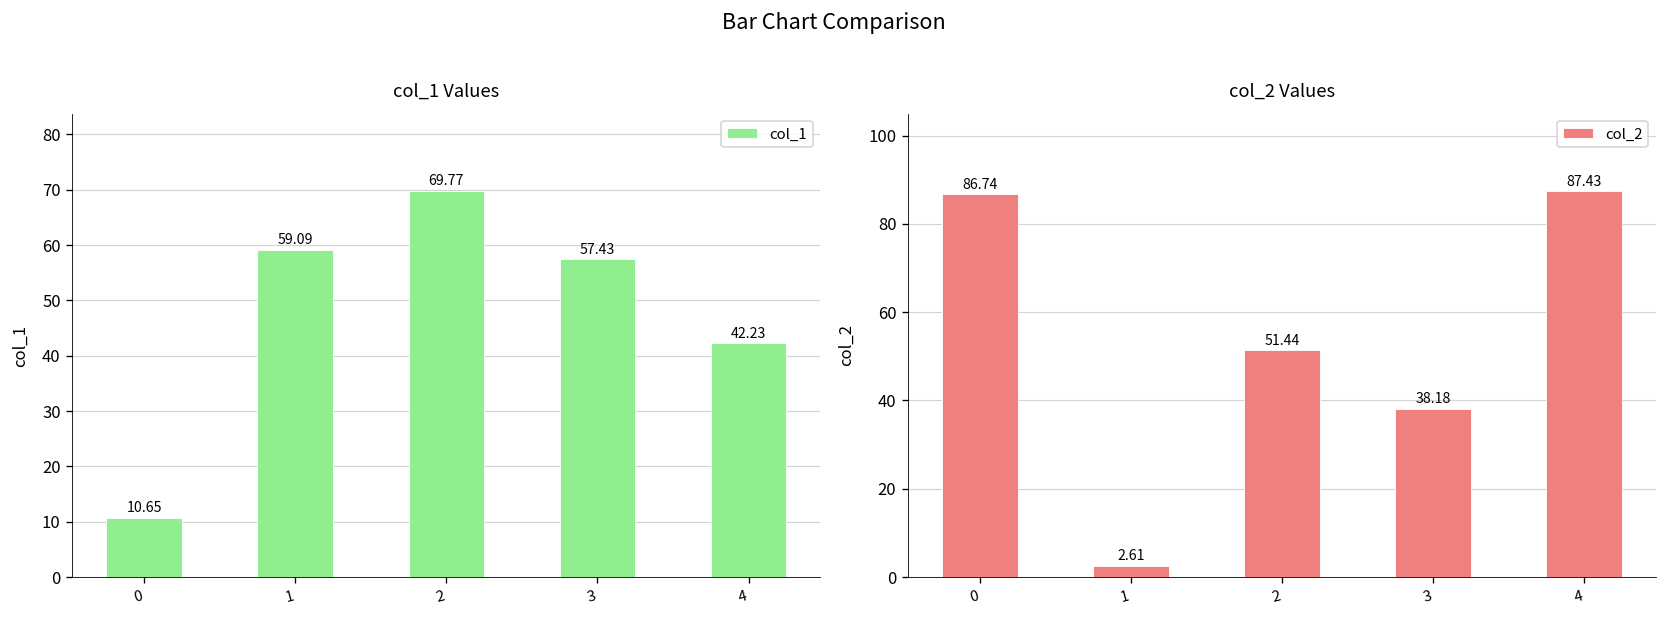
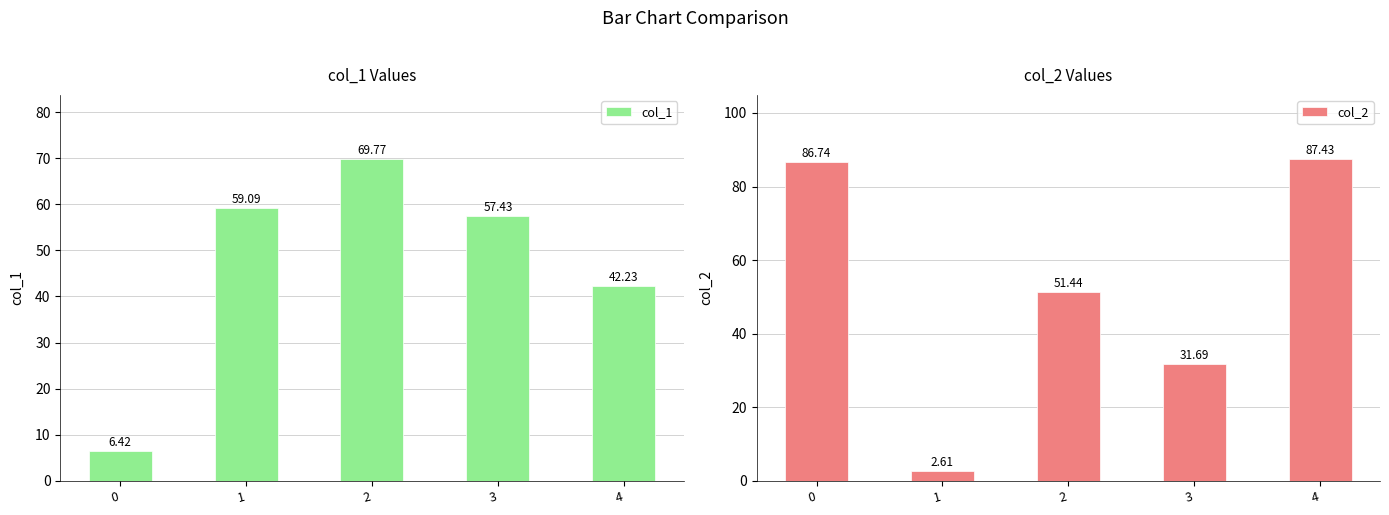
col_1 Values, 0: 10.65 -> 6.42
col_2 Values, 3: 38.18 -> 31.69
